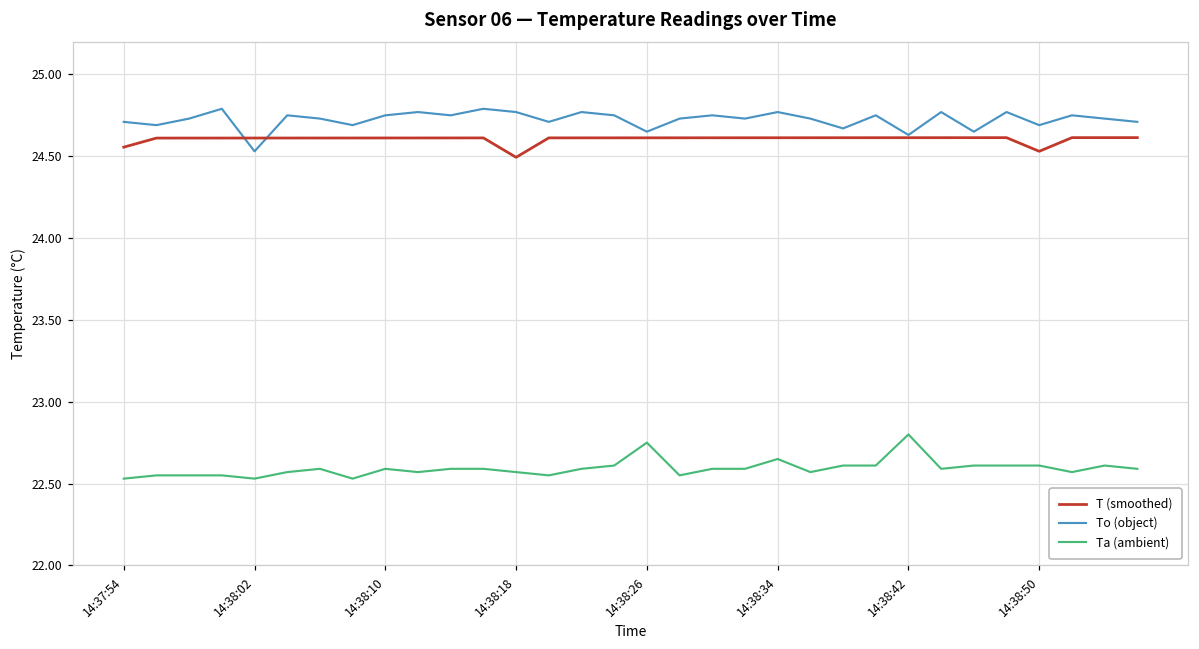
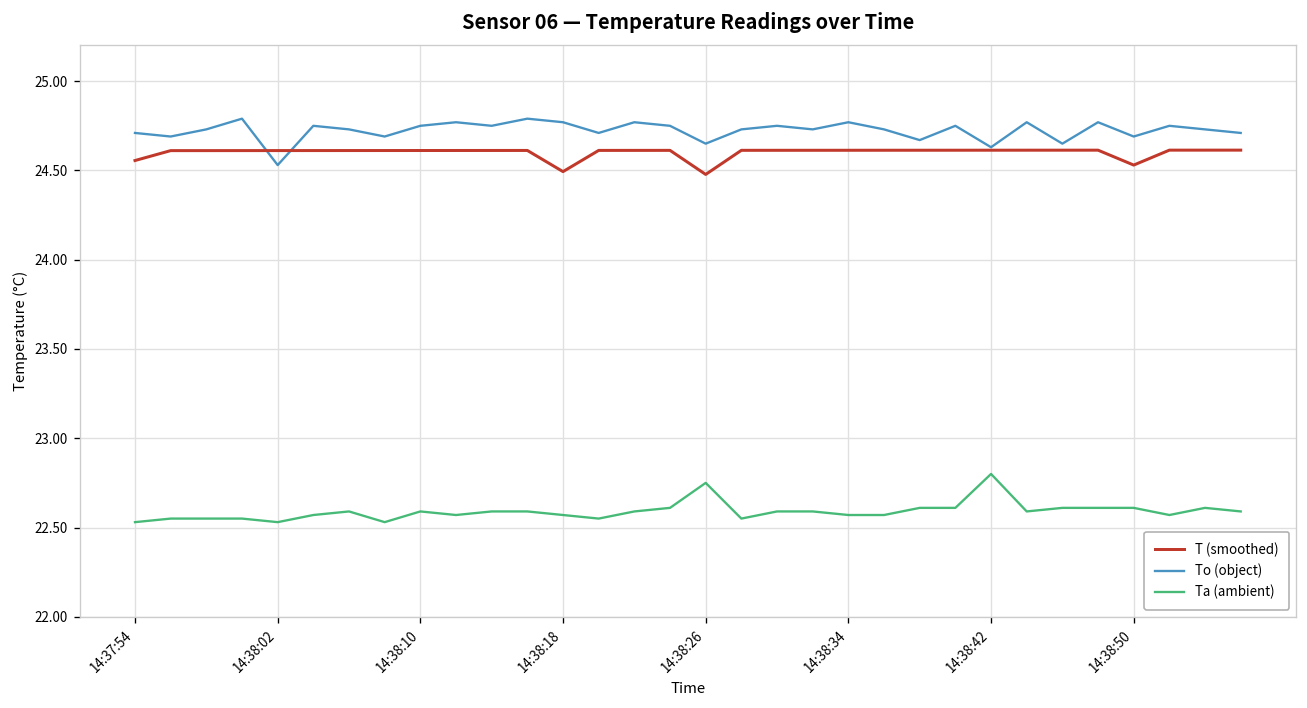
T (smoothed), 14:38:26: 24.61 -> 24.48
Ta (ambient), 14:38:34: 22.65 -> 22.57
